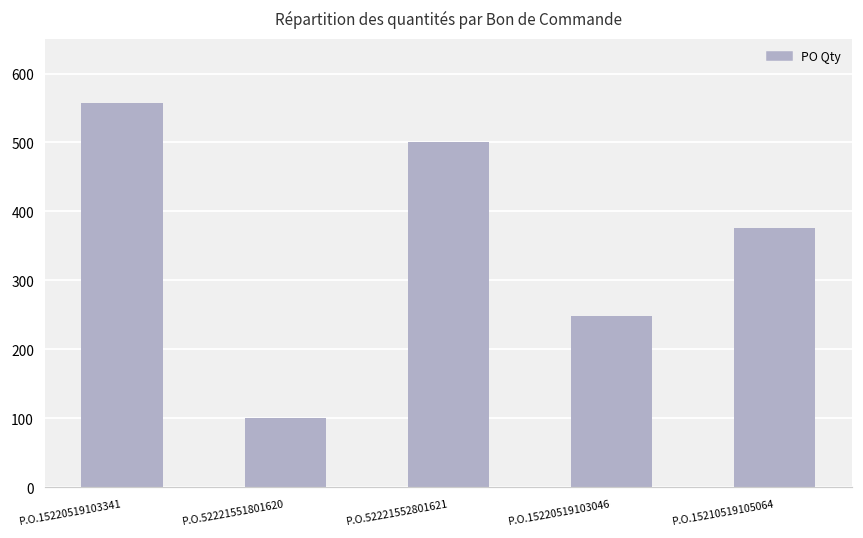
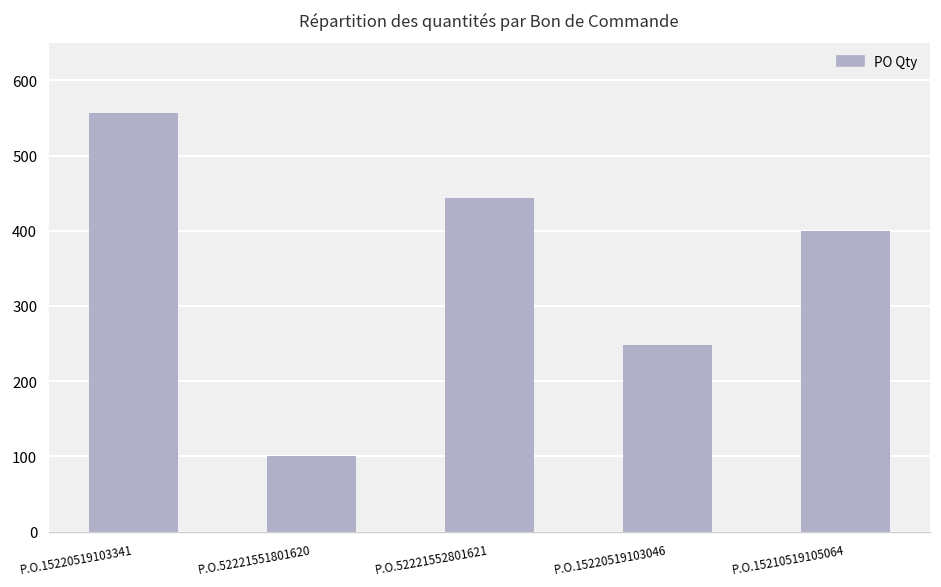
P.O.52221552801621: 500 -> 440
P.O.15210519105064: 380 -> 400
